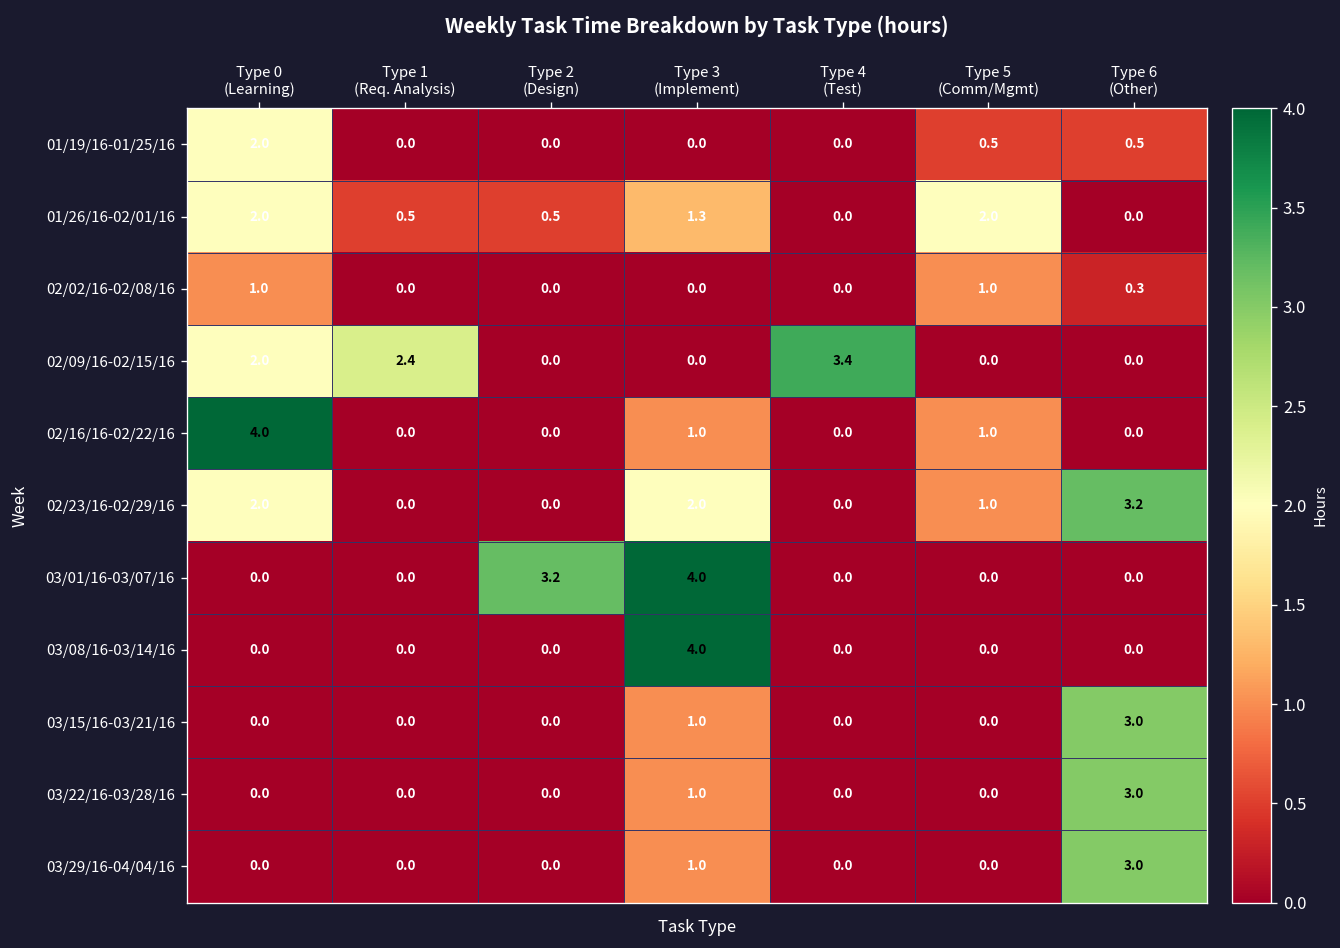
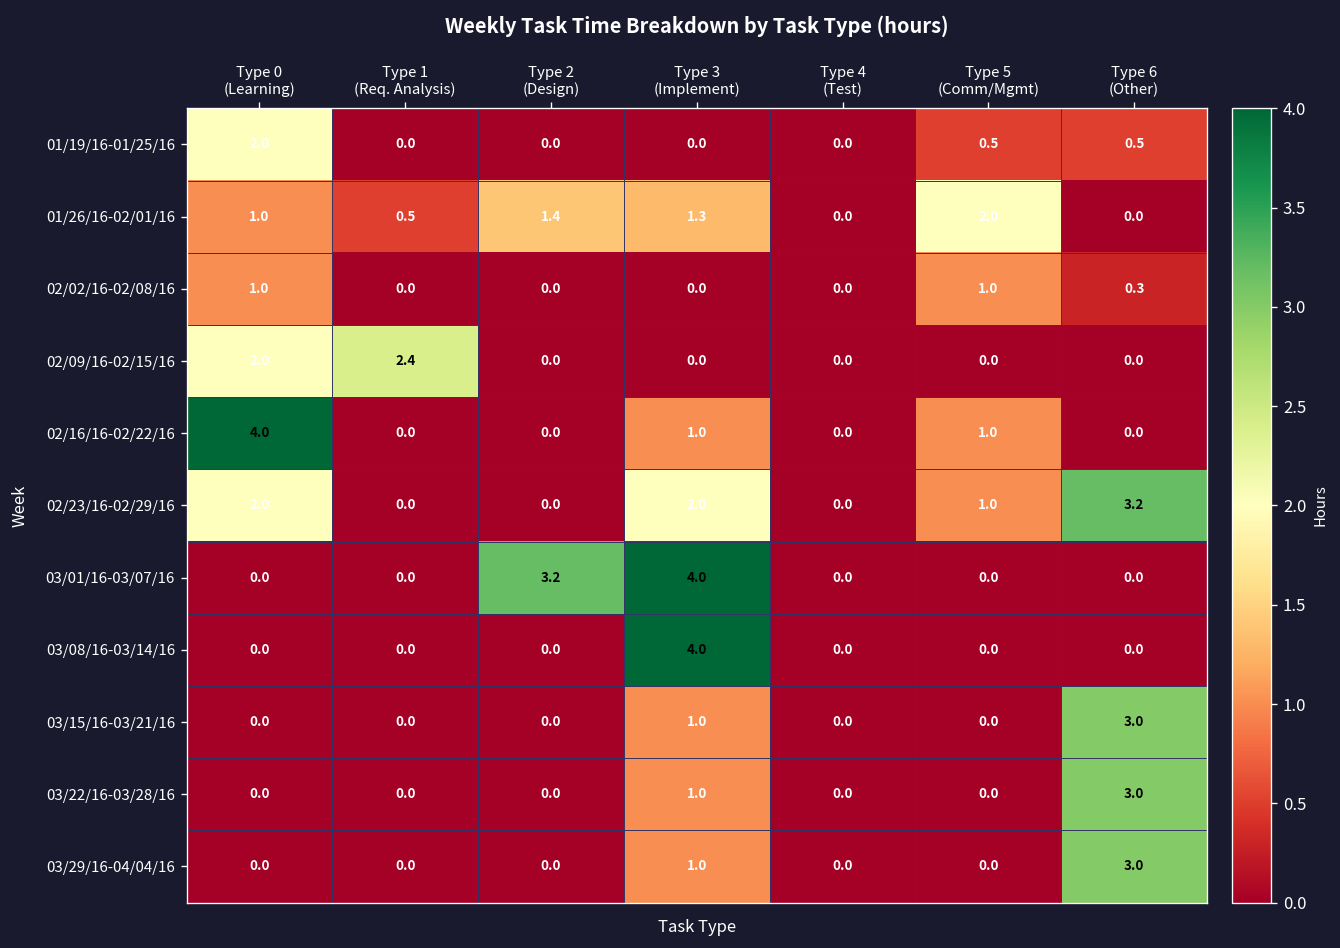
01/26/16-02/01/16, Type 0 (Learning): 2.0 -> 1.0
01/26/16-02/01/16, Type 2 (Design): 0.5 -> 1.4
02/09/16-02/15/16, Type 4 (Test): 3.4 -> 0.0
